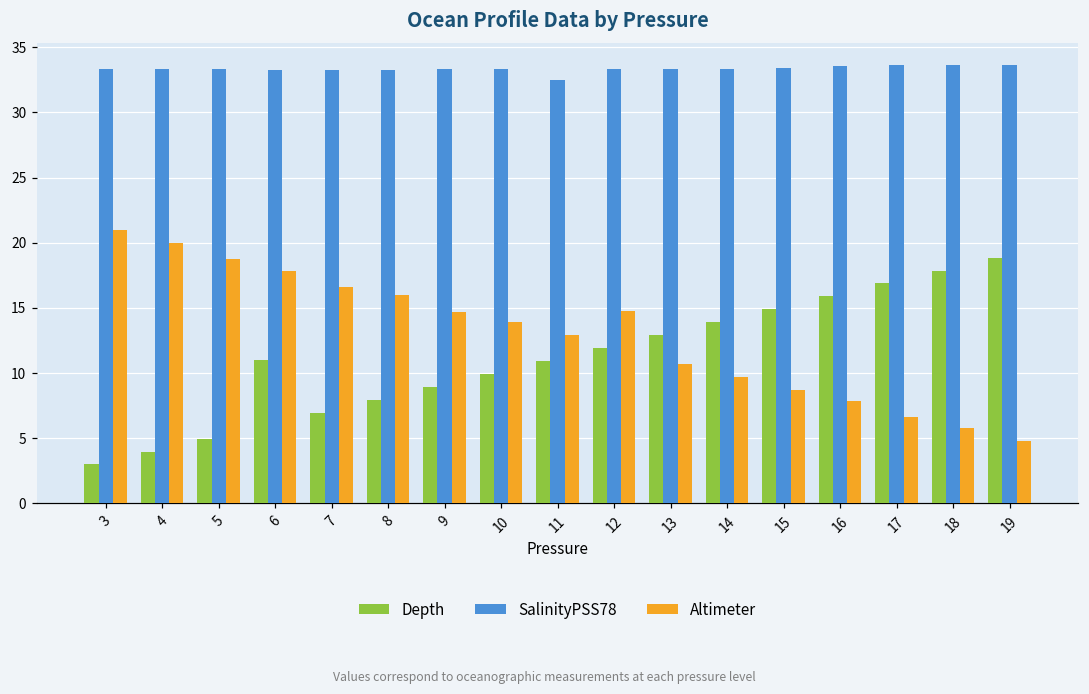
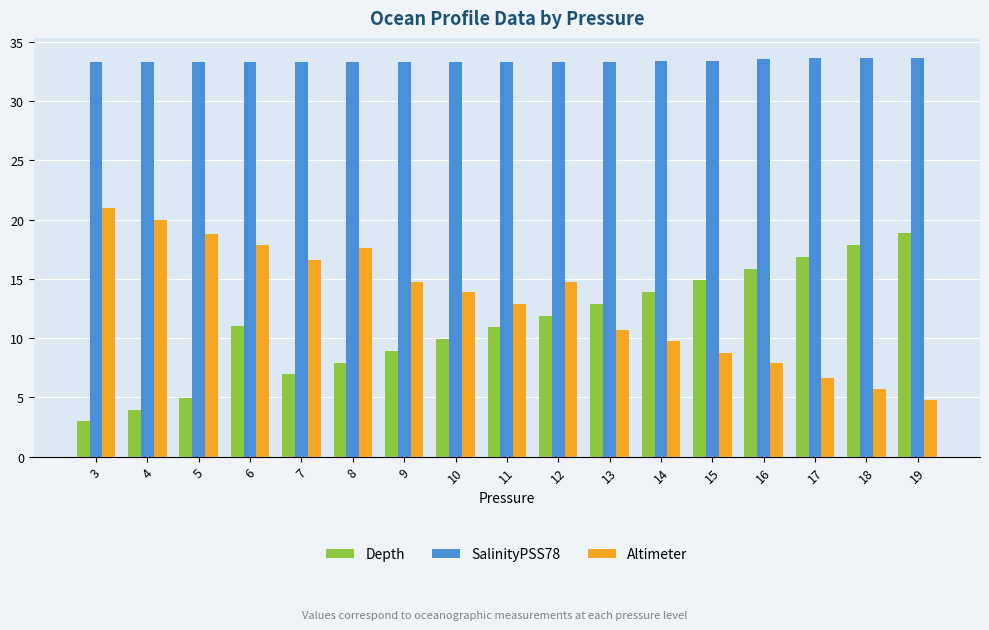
Altimeter, 8: 16.0 -> 17.6
SalinityPSS78, 11: 32.5 -> 33.3
